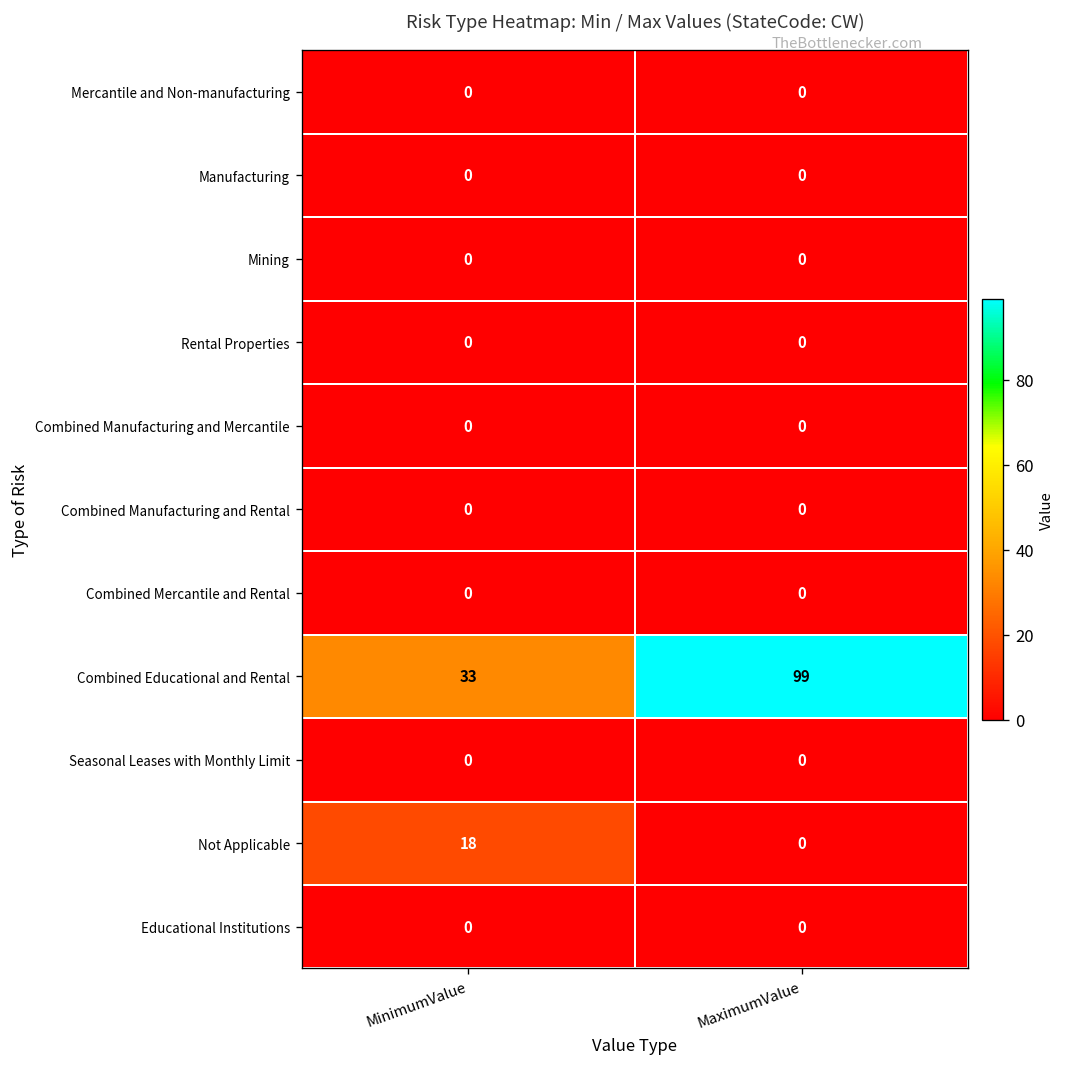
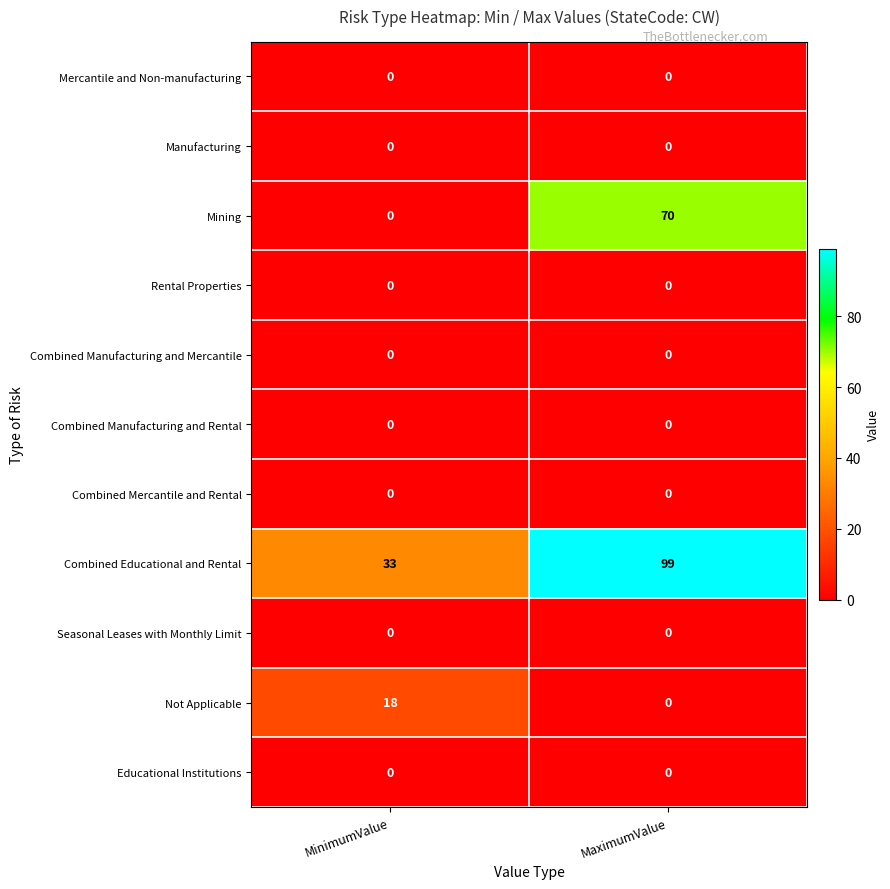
Mining, MaximumValue: 0 -> 70
